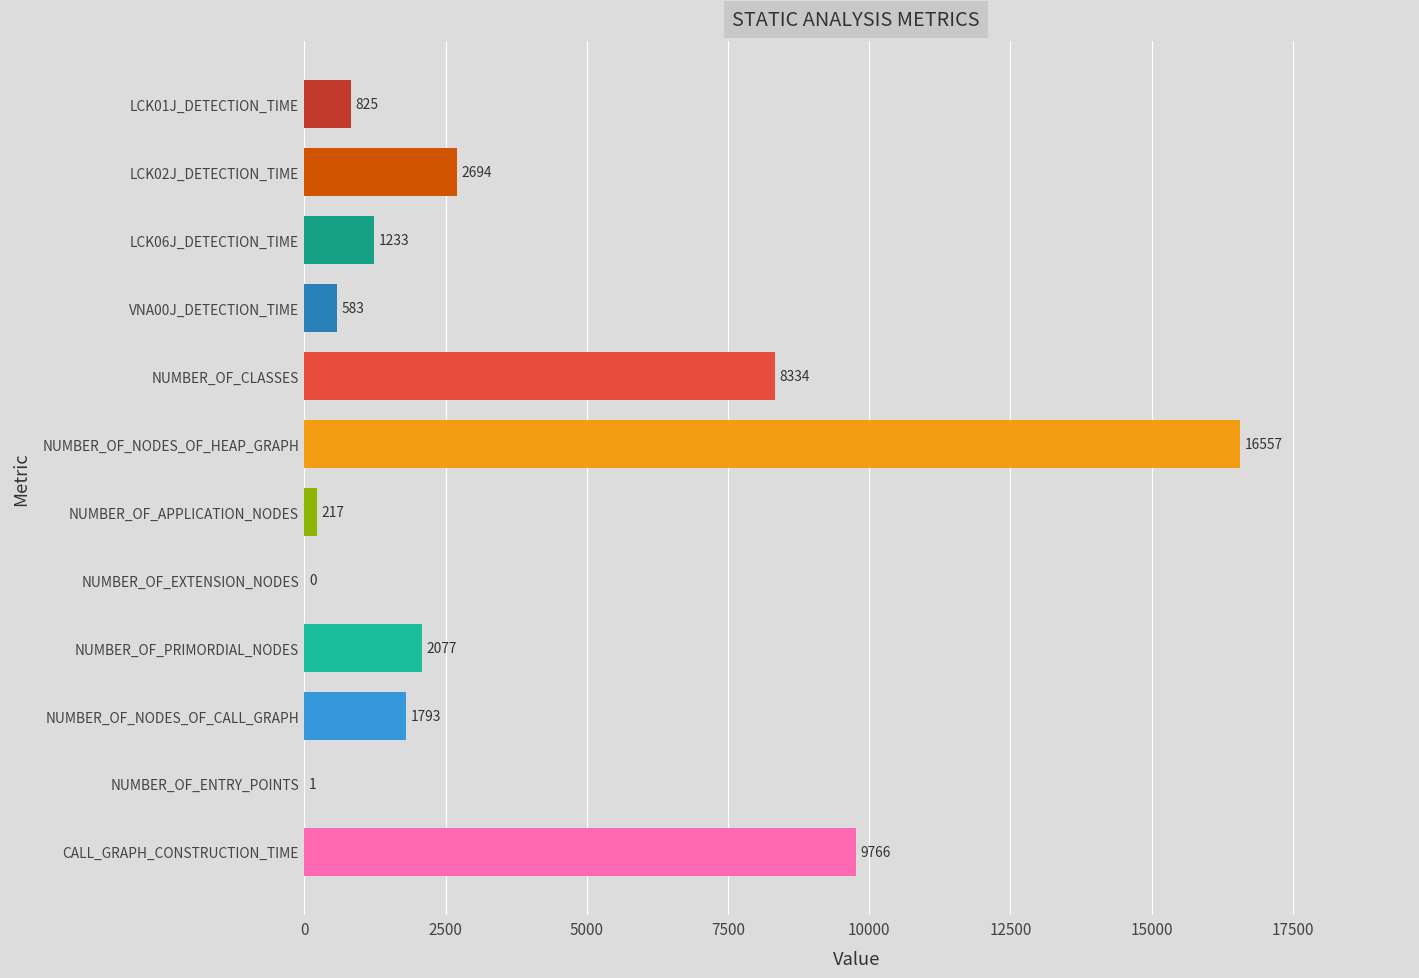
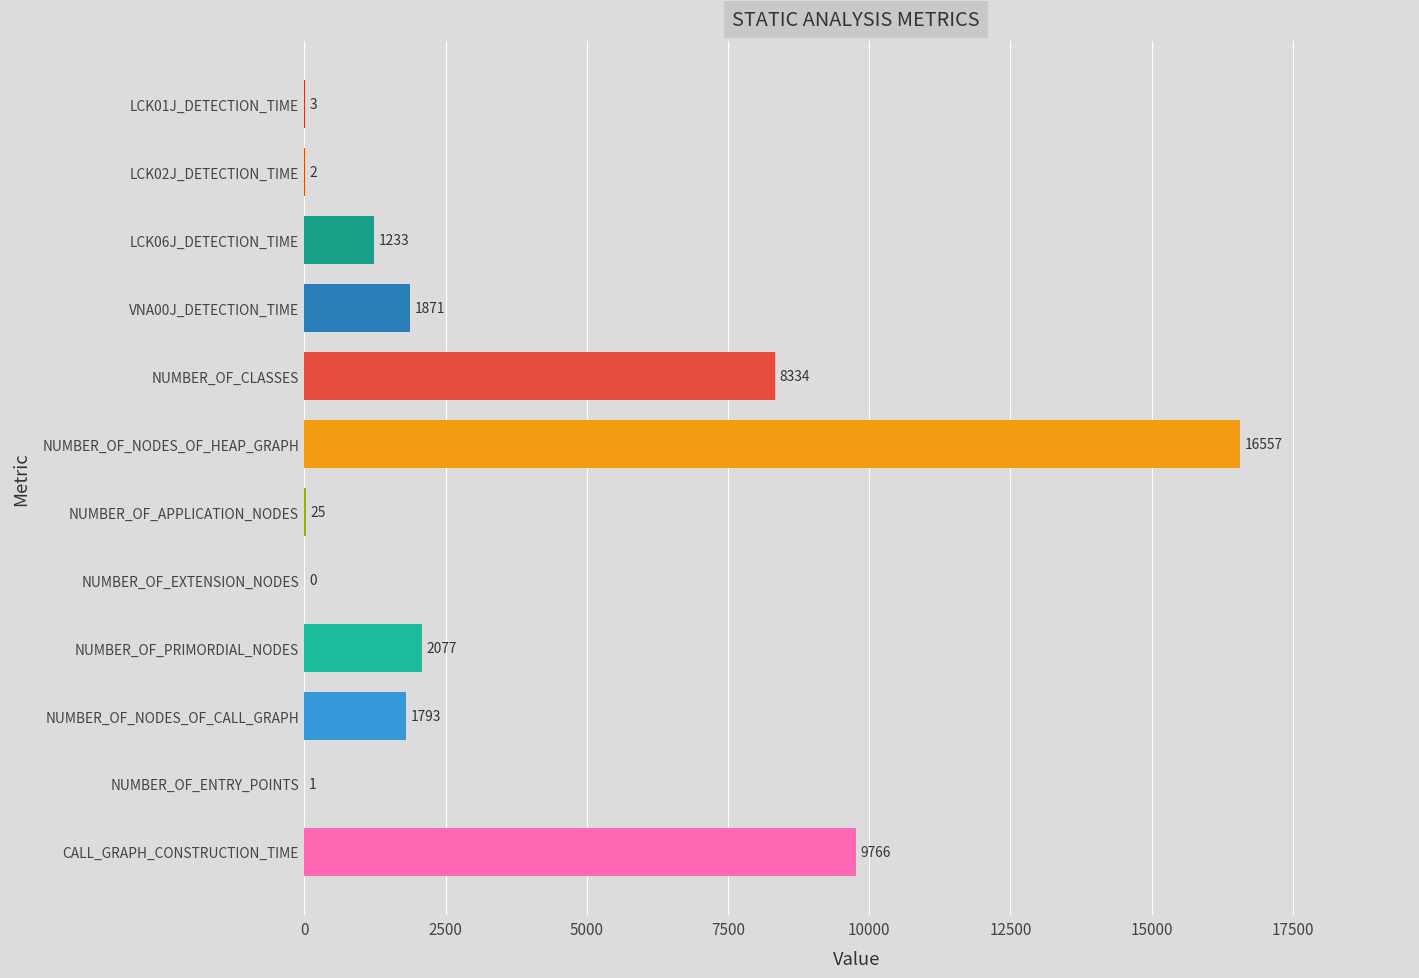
LCK01J_DETECTION_TIME: 825 -> 3
LCK02J_DETECTION_TIME: 2694 -> 2
VNA00J_DETECTION_TIME: 583 -> 1871
NUMBER_OF_APPLICATION_NODES: 217 -> 25
